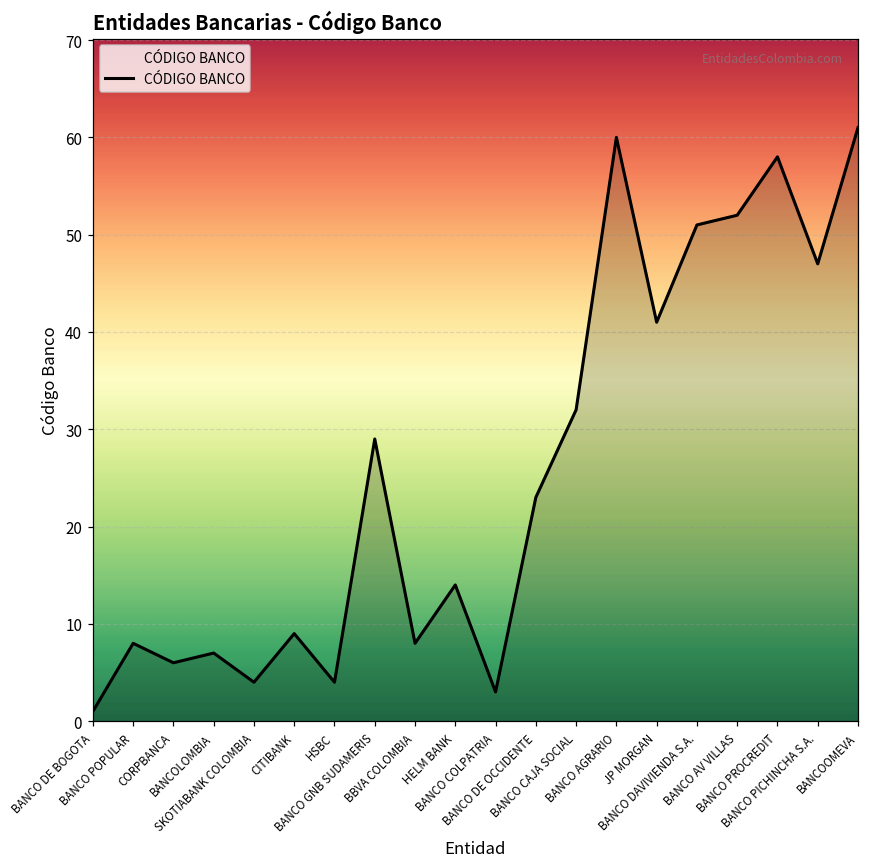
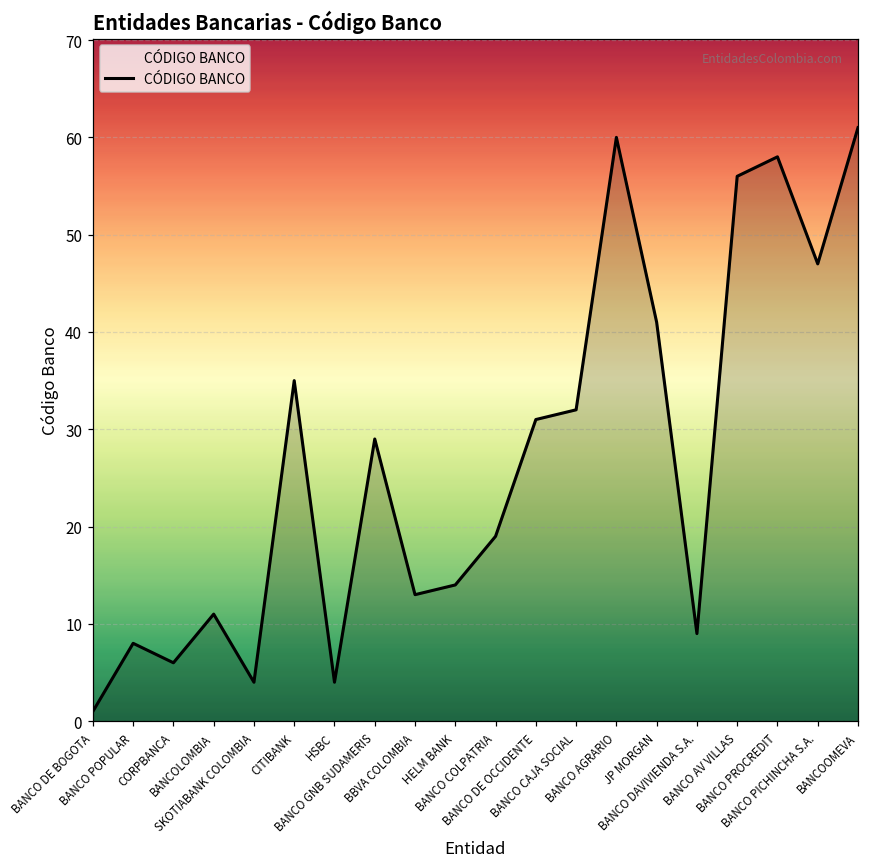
BANCOLOMBIA: 7 -> 11
CITIBANK: 9 -> 35
BBVA COLOMBIA: 8 -> 13
BANCO COLPATRIA: 3 -> 19
BANCO DE OCCIDENTE: 23 -> 31
BANCO DAVIVIENDA S.A.: 51 -> 9
BANCO AV VILLAS: 52 -> 56
